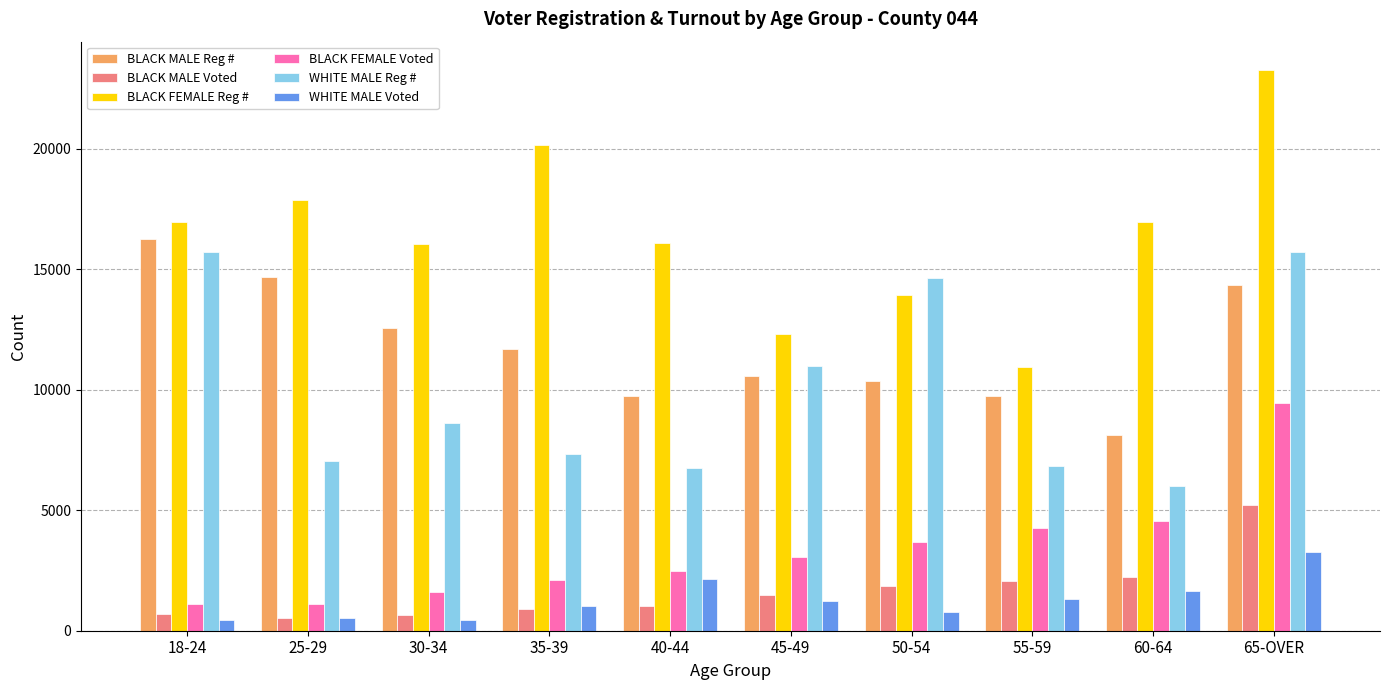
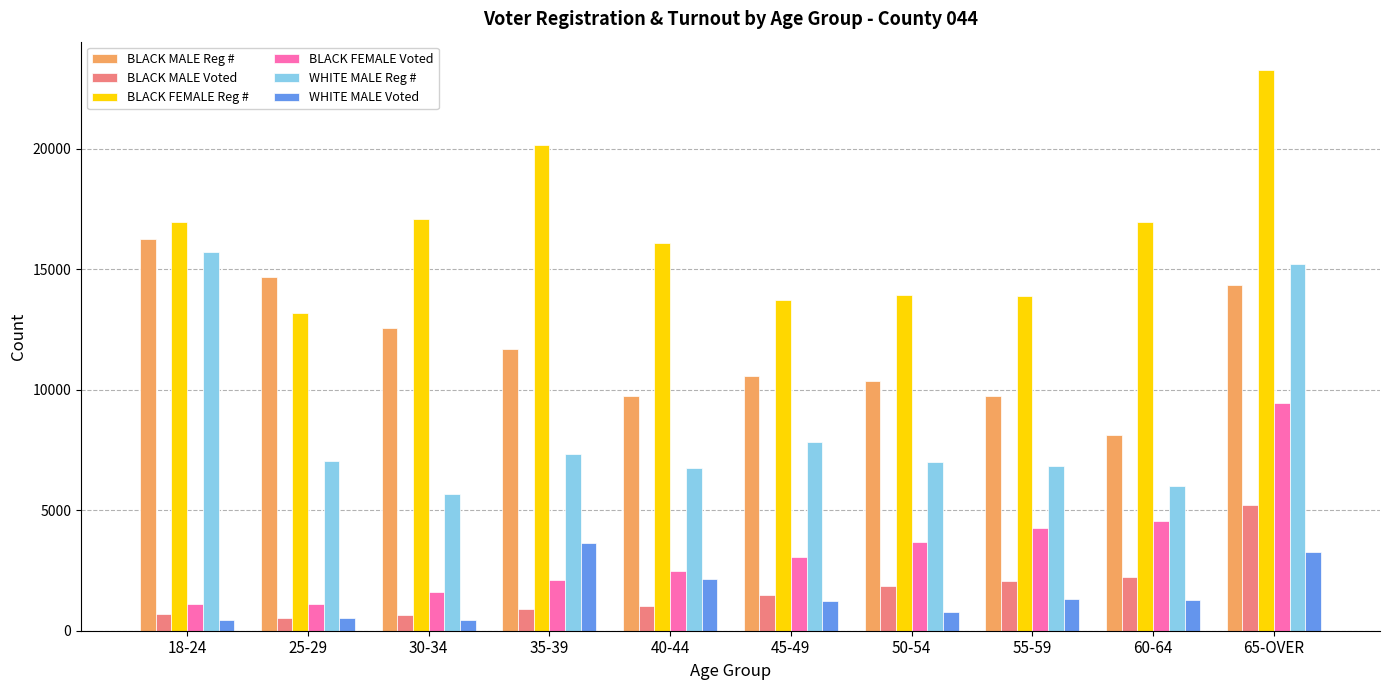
BLACK FEMALE Reg #, 25-29: 17900 -> 13200
BLACK FEMALE Reg #, 30-34: 16000 -> 17100
WHITE MALE Reg #, 30-34: 8600 -> 5700
WHITE MALE Voted, 35-39: 1000 -> 3600
BLACK FEMALE Reg #, 45-49: 12300 -> 13700
WHITE MALE Reg #, 45-49: 11000 -> 7800
WHITE MALE Reg #, 50-54: 14700 -> 7000
BLACK FEMALE Reg #, 55-59: 11000 -> 13900
WHITE MALE Voted, 60-64: 1600 -> 1300
WHITE MALE Reg #, 65-OVER: 15700 -> 15200
